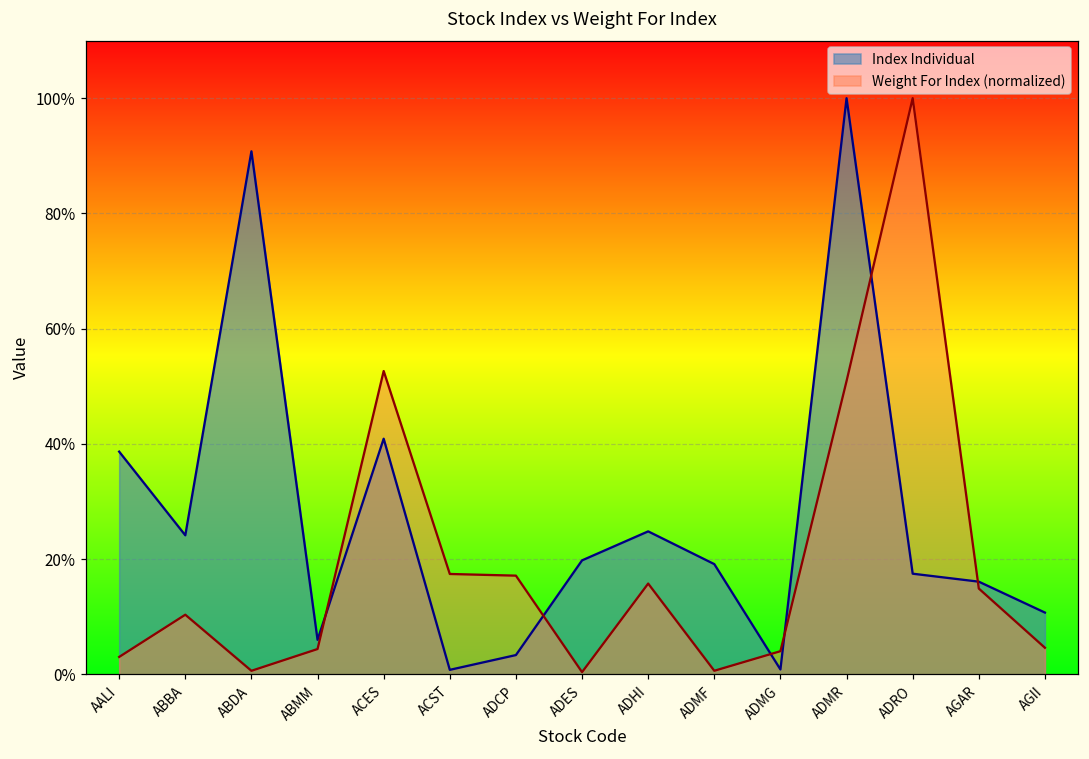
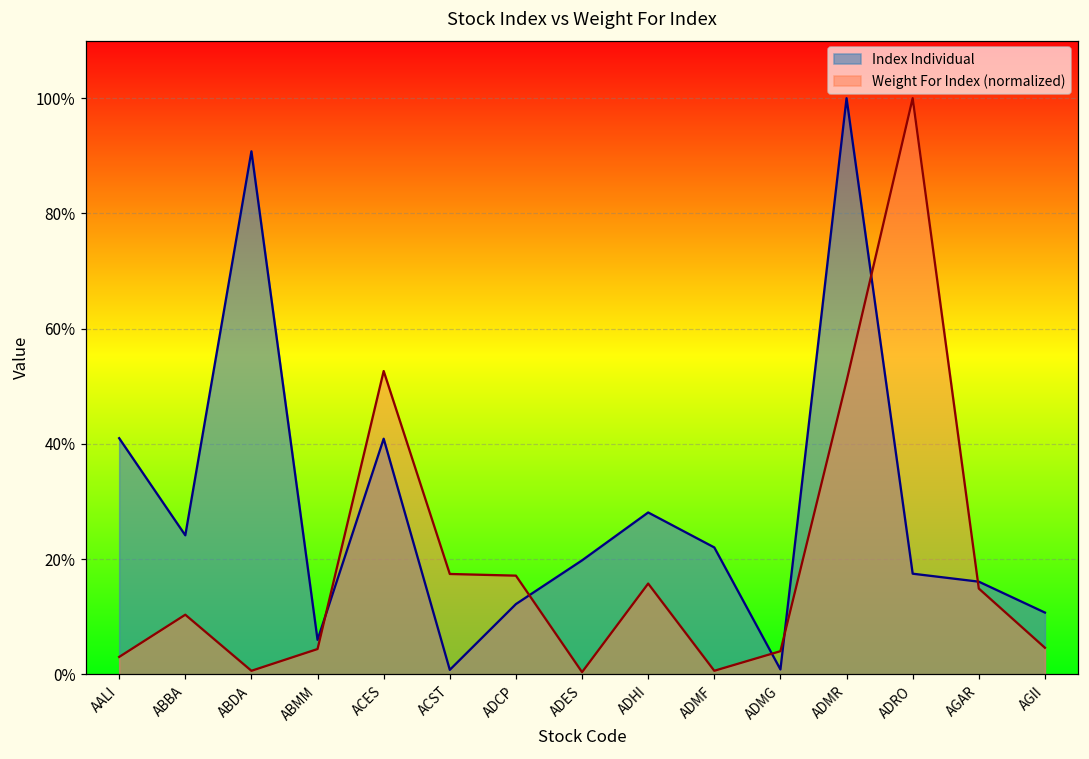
Index Individual, AALI: 39% -> 41%
Index Individual, ADCP: 3% -> 12%
Index Individual, ADHI: 25% -> 28%
Index Individual, ADMF: 19% -> 22%
